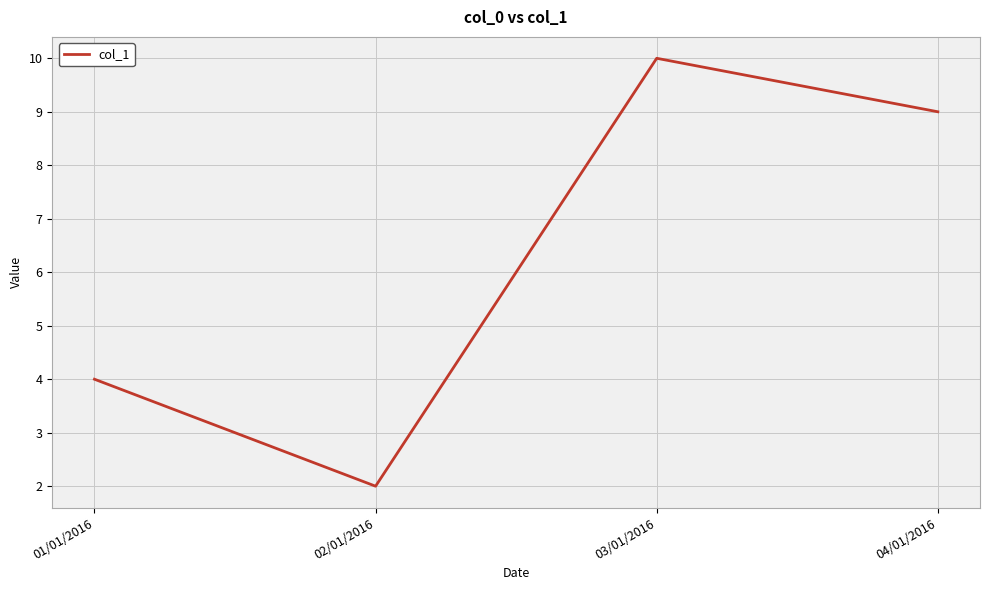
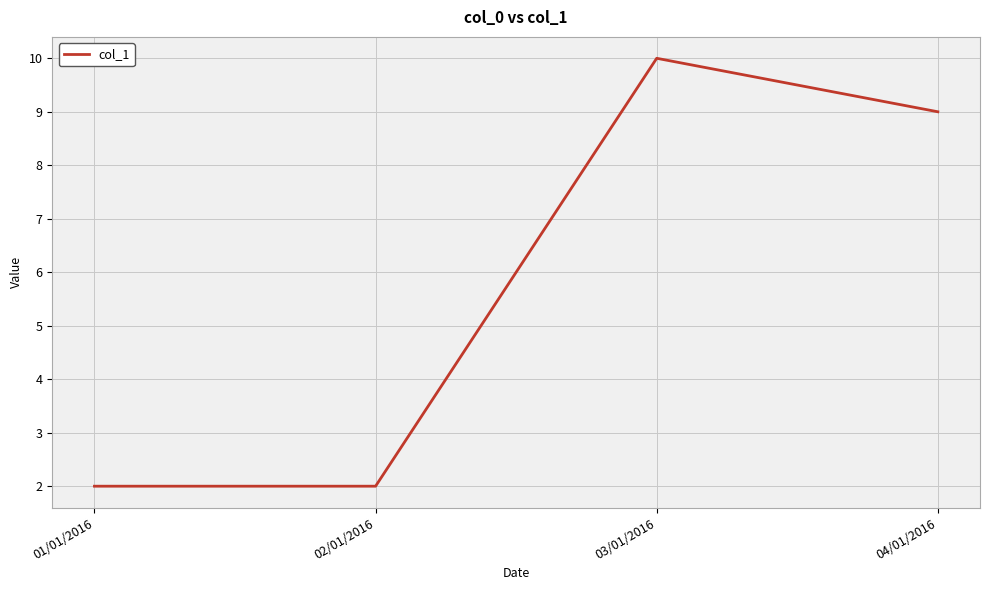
01/01/2016: 4 -> 2
